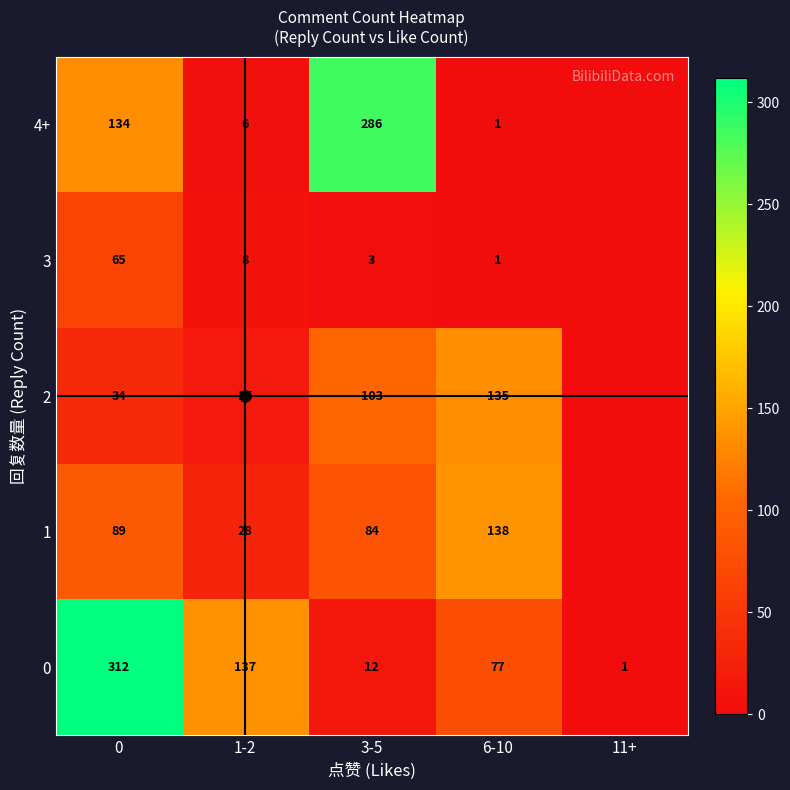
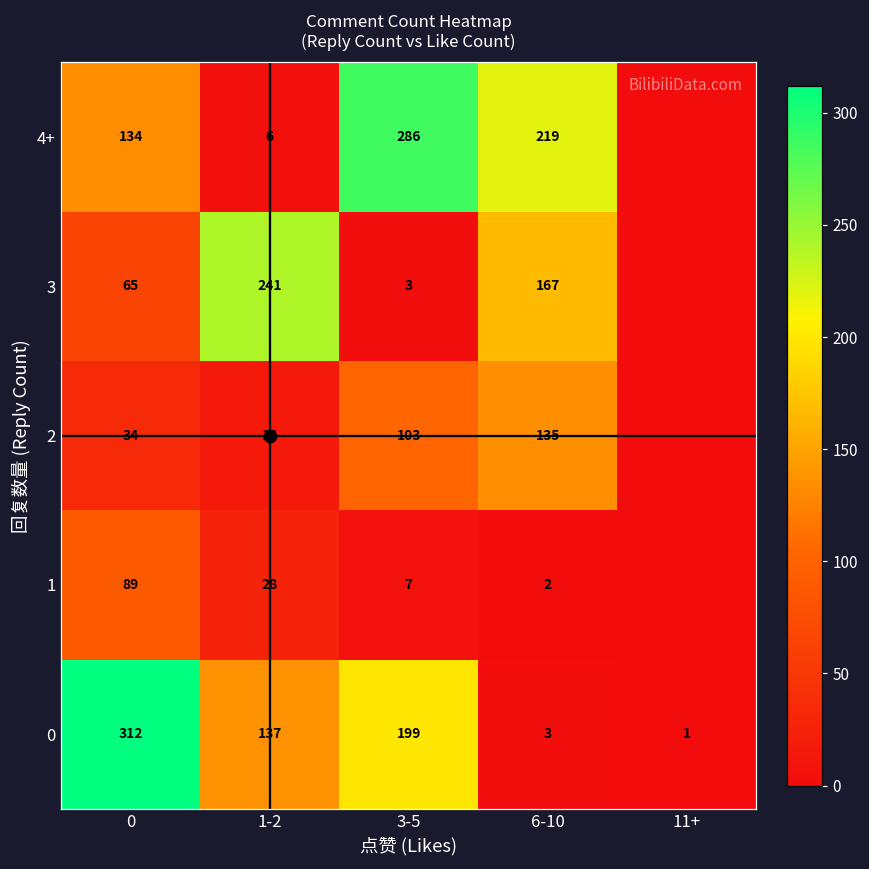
4+, 6-10: 1 -> 219
3, 1-2: 8 -> 241
3, 6-10: 1 -> 167
1, 3-5: 84 -> 7
1, 6-10: 138 -> 2
0, 3-5: 12 -> 199
0, 6-10: 77 -> 3
